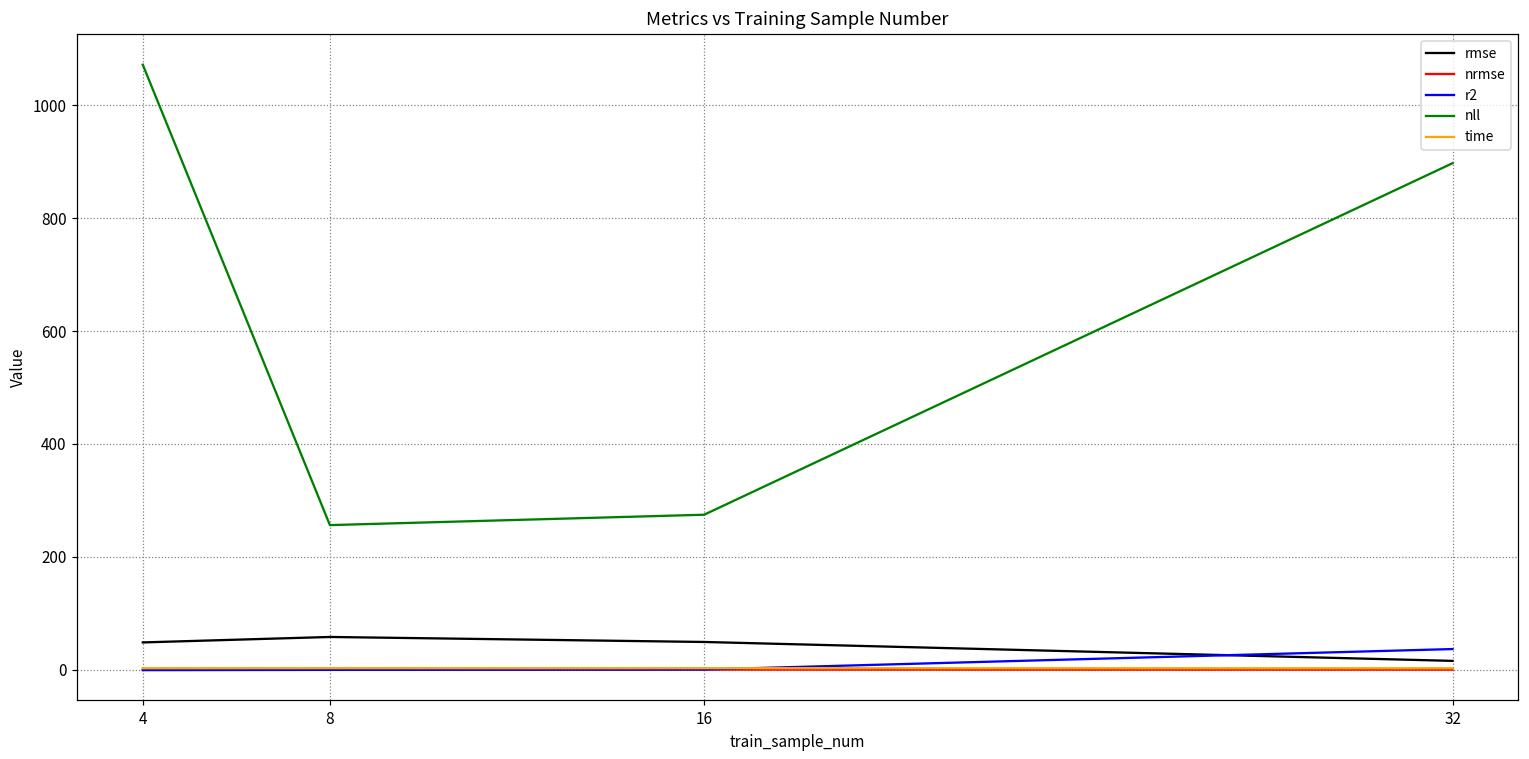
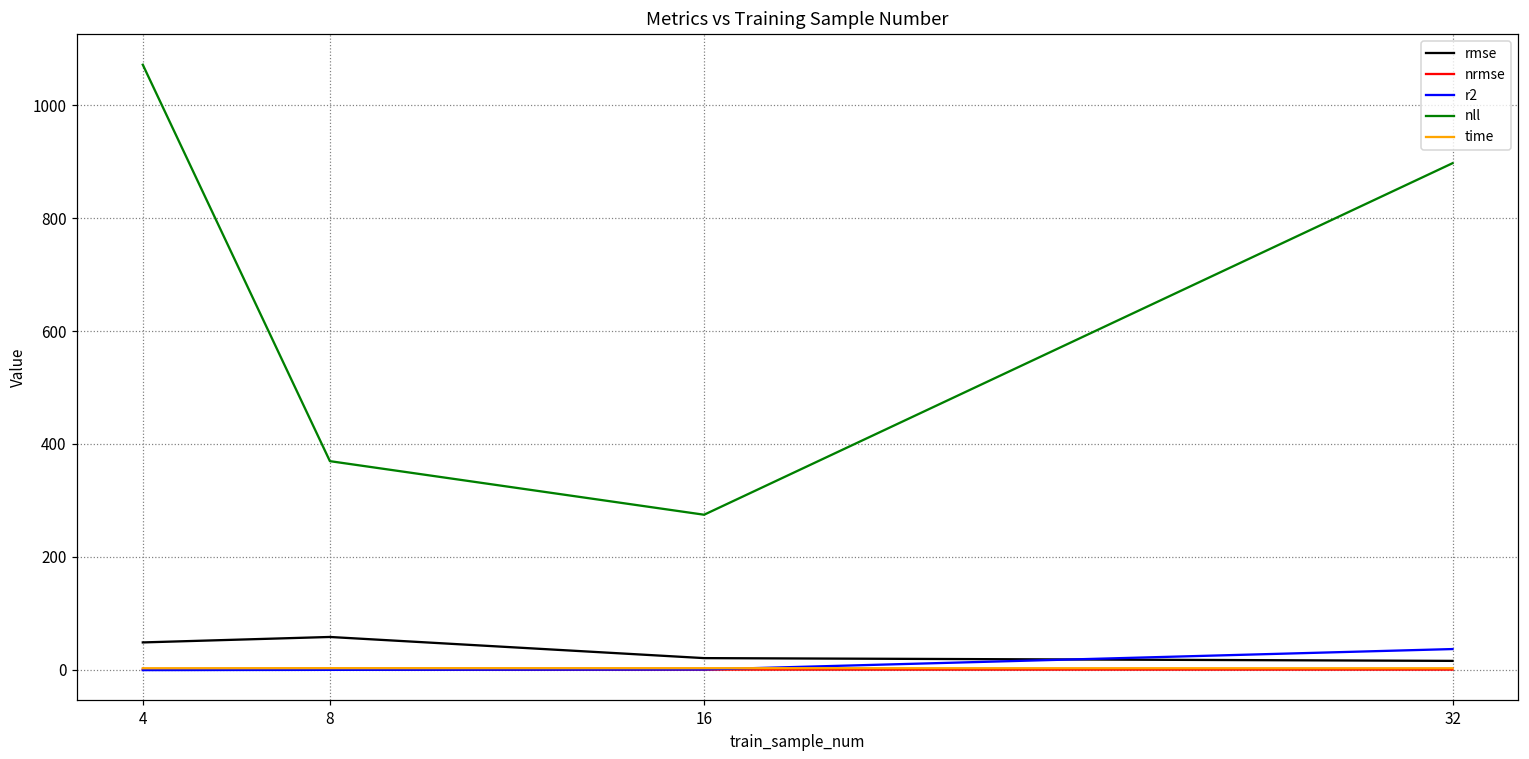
nll, 8: 260 -> 370
rmse, 16: 50 -> 20
